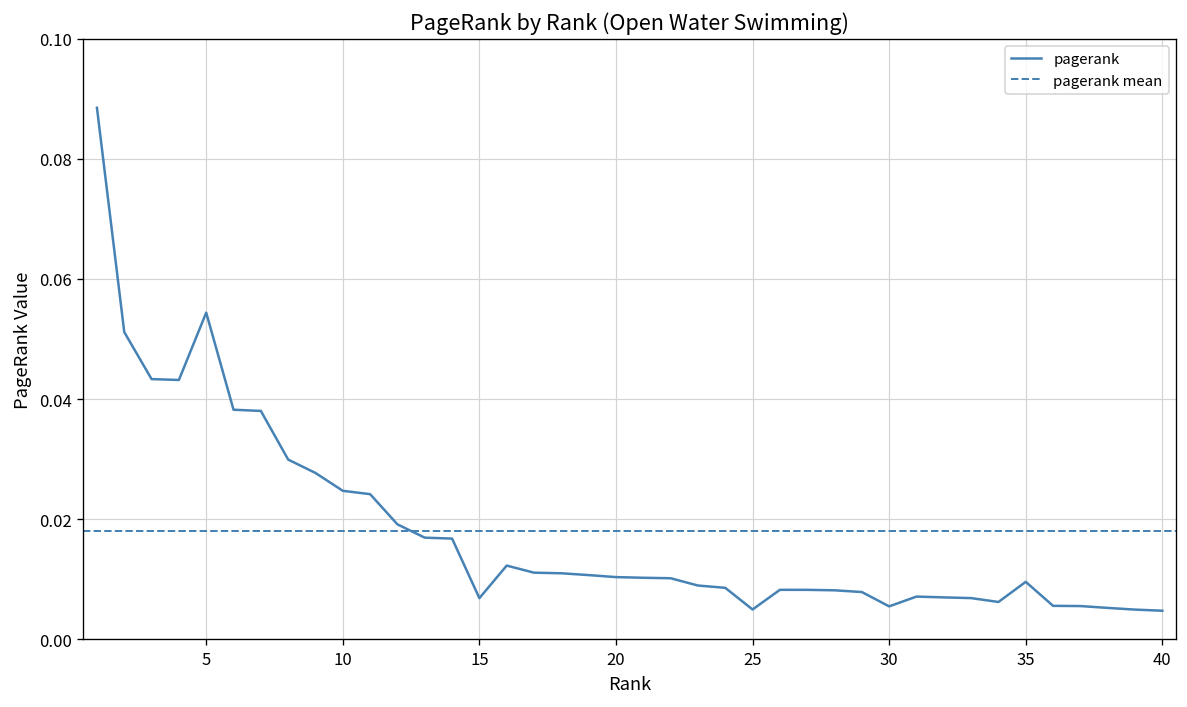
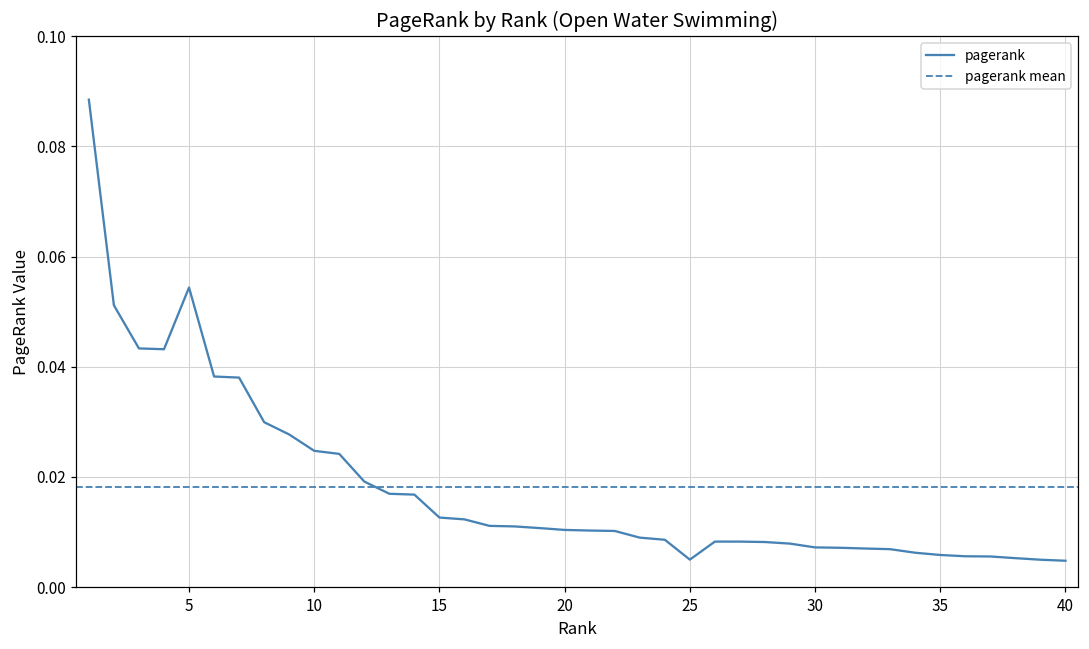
15: 0.007 -> 0.013
30: 0.006 -> 0.007
35: 0.010 -> 0.006
